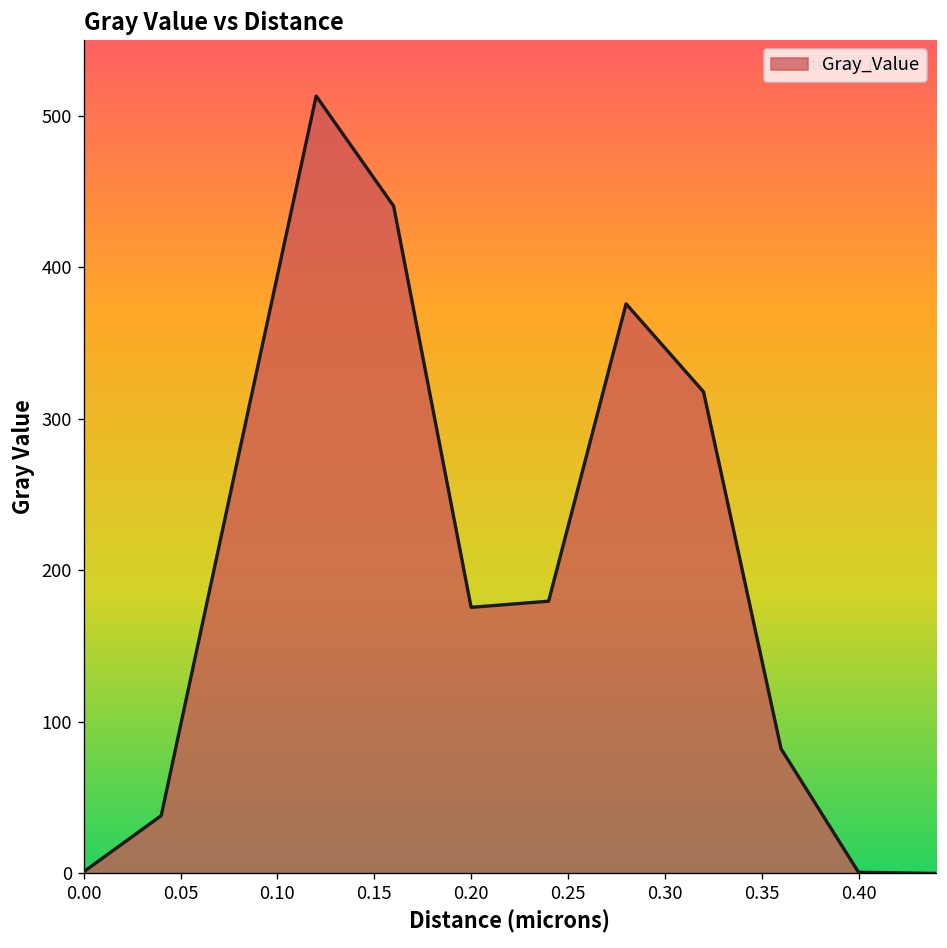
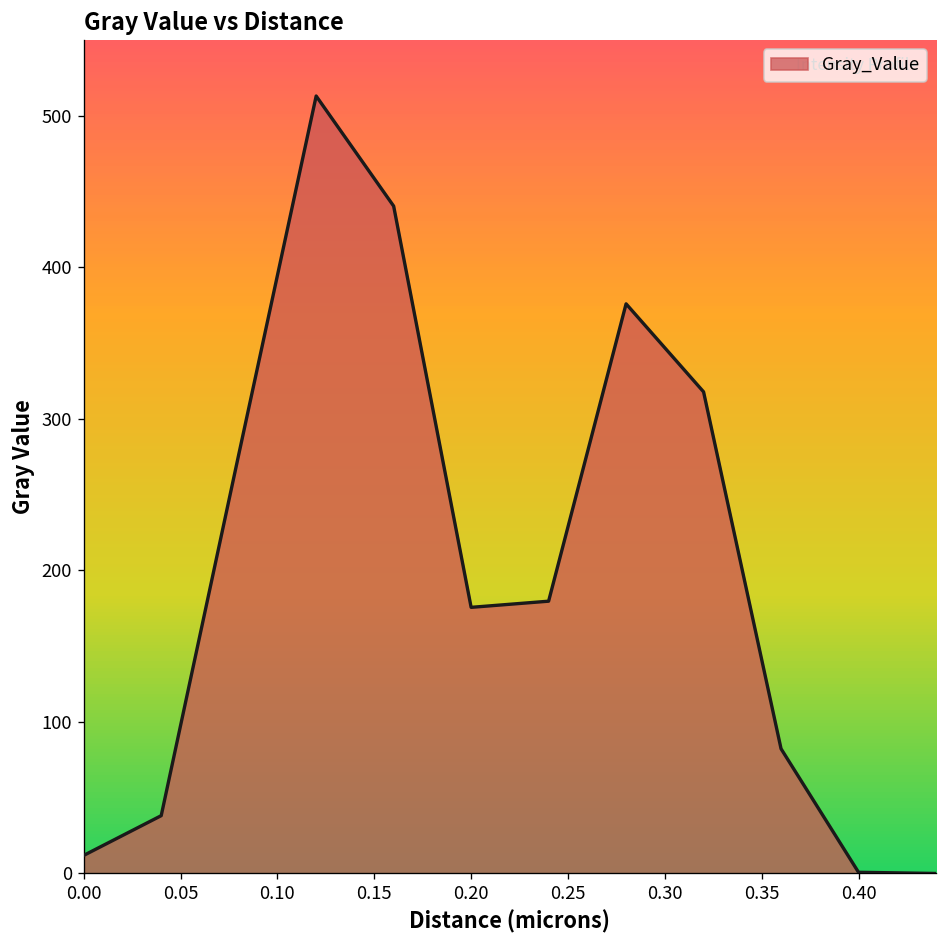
0.00: 1 -> 12
